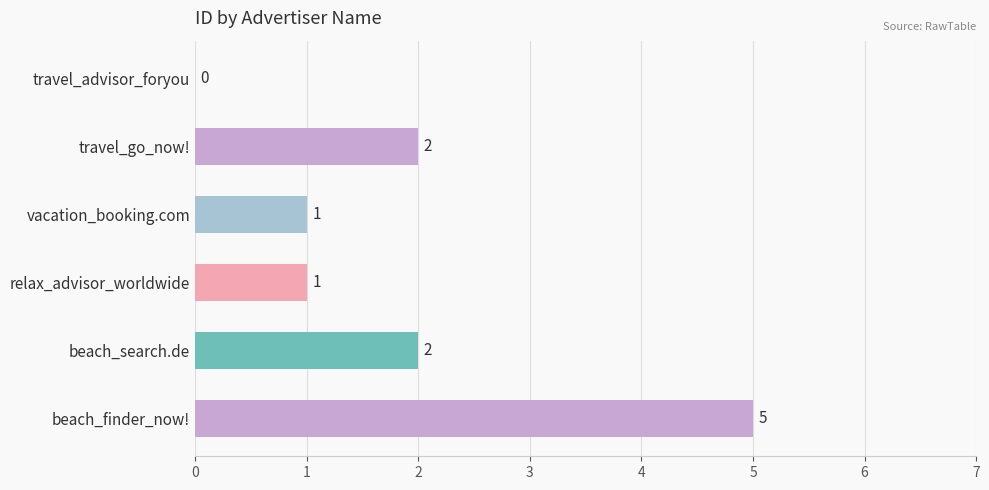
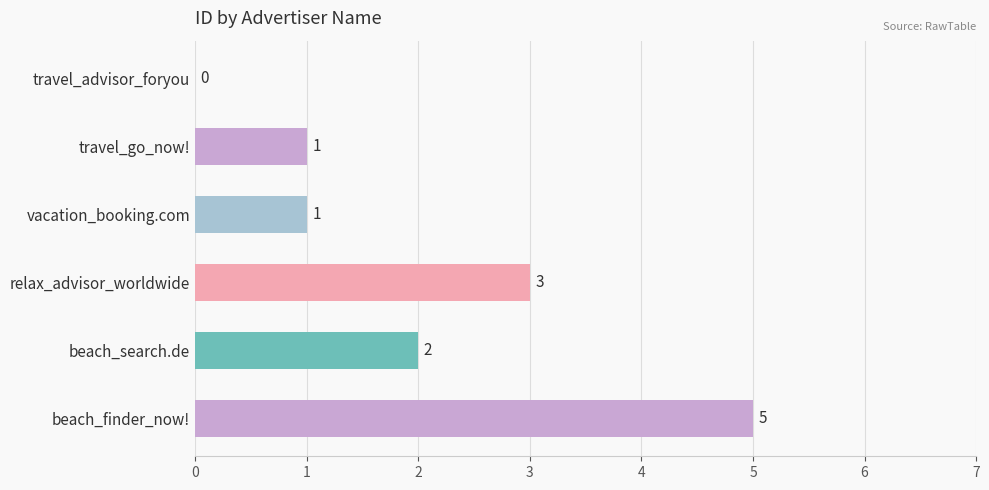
travel_go_now!: 2 -> 1
relax_advisor_worldwide: 1 -> 3
